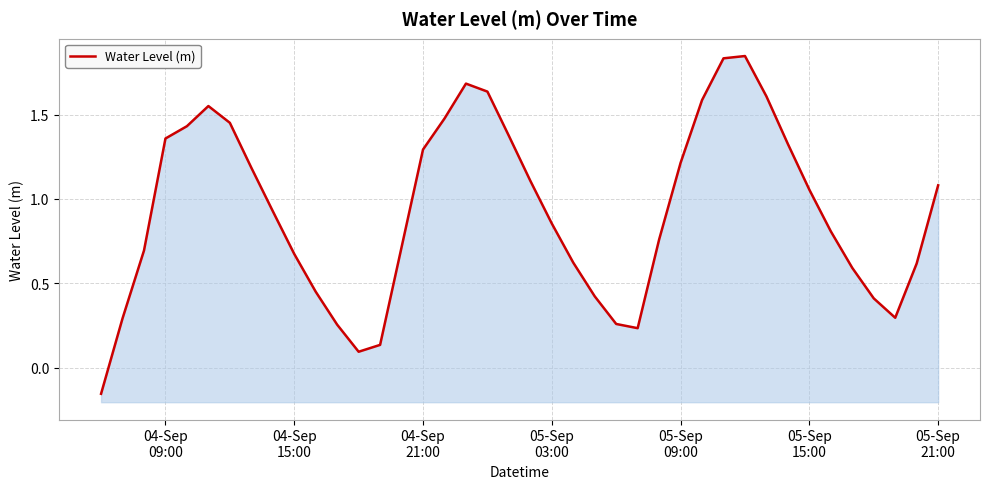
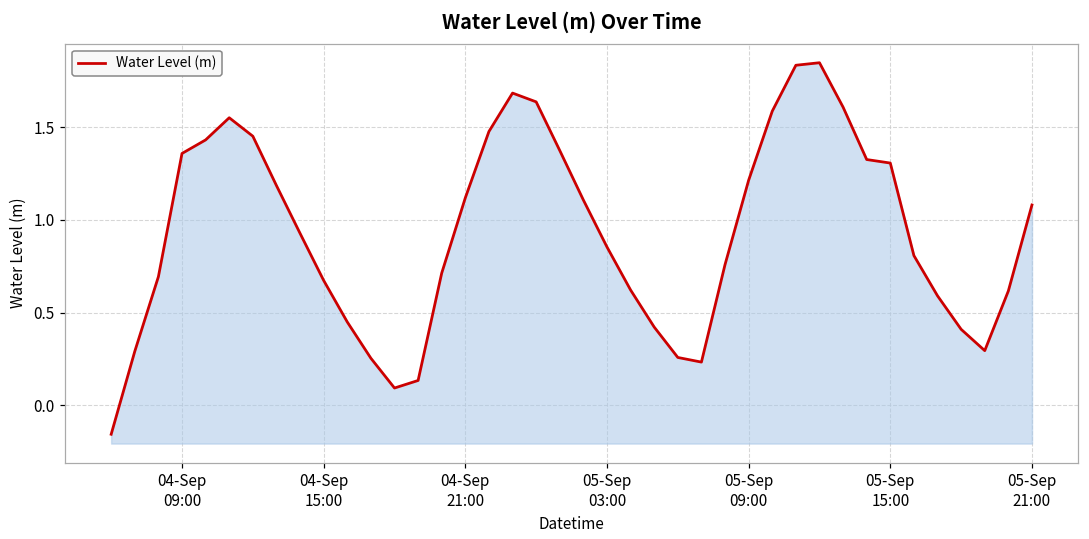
04-Sep 21:00: 1.29 -> 1.12
05-Sep 15:00: 1.05 -> 1.31
